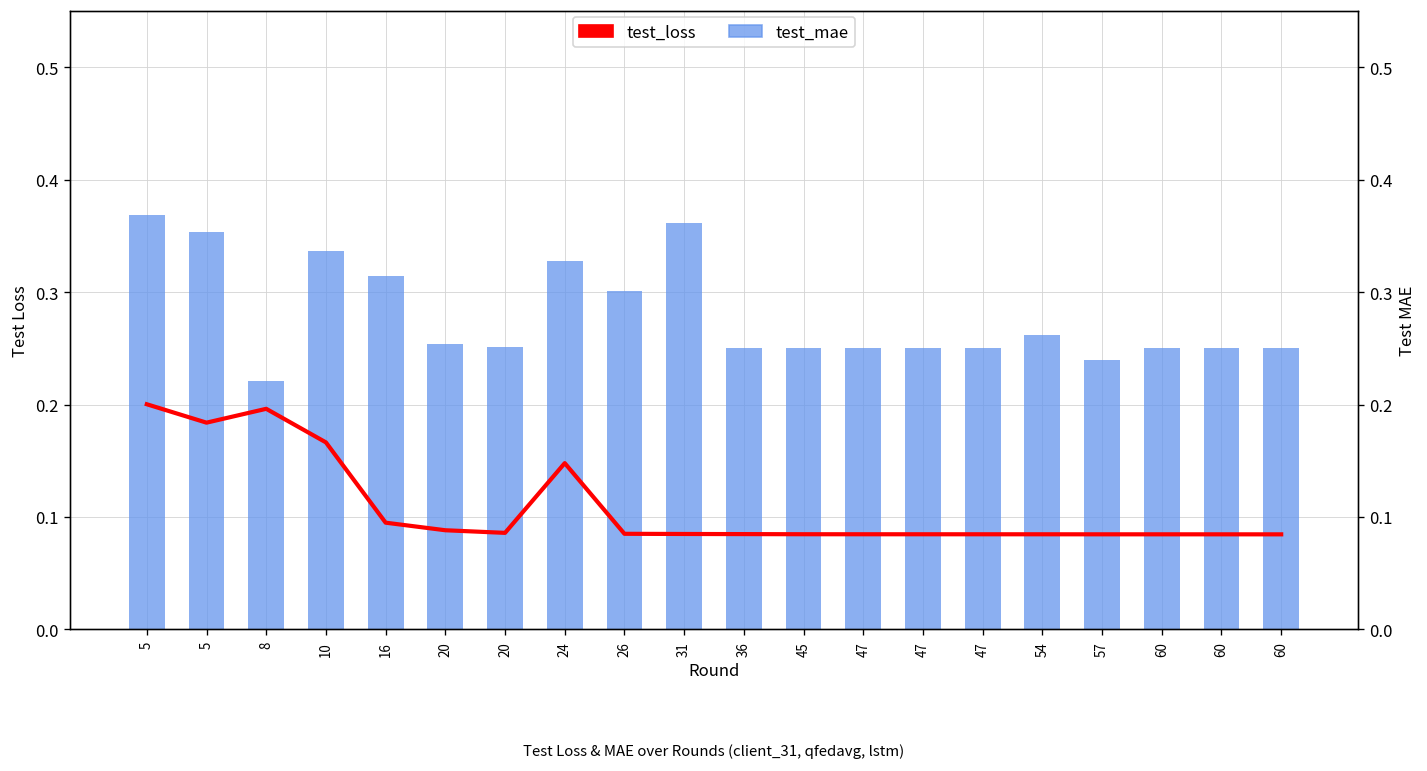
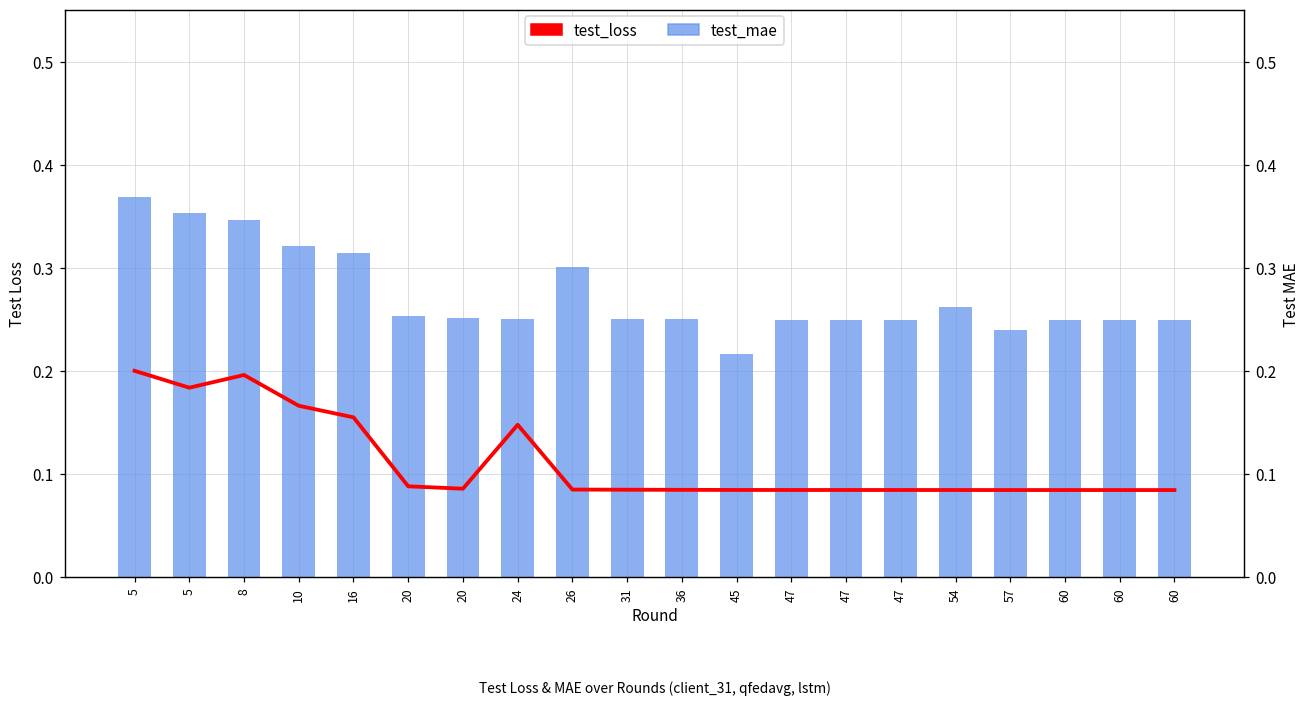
test_mae, 8: 0.22 -> 0.35
test_mae, 10: 0.34 -> 0.32
test_mae, 24: 0.33 -> 0.25
test_mae, 31: 0.36 -> 0.25
test_mae, 45: 0.25 -> 0.22
test_loss, 16: 0.09 -> 0.16
